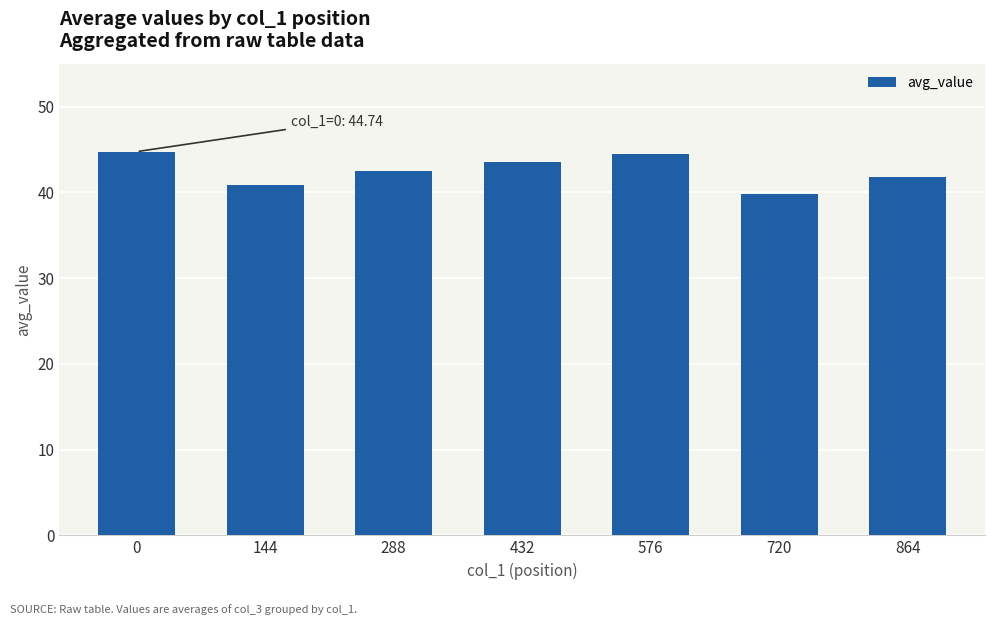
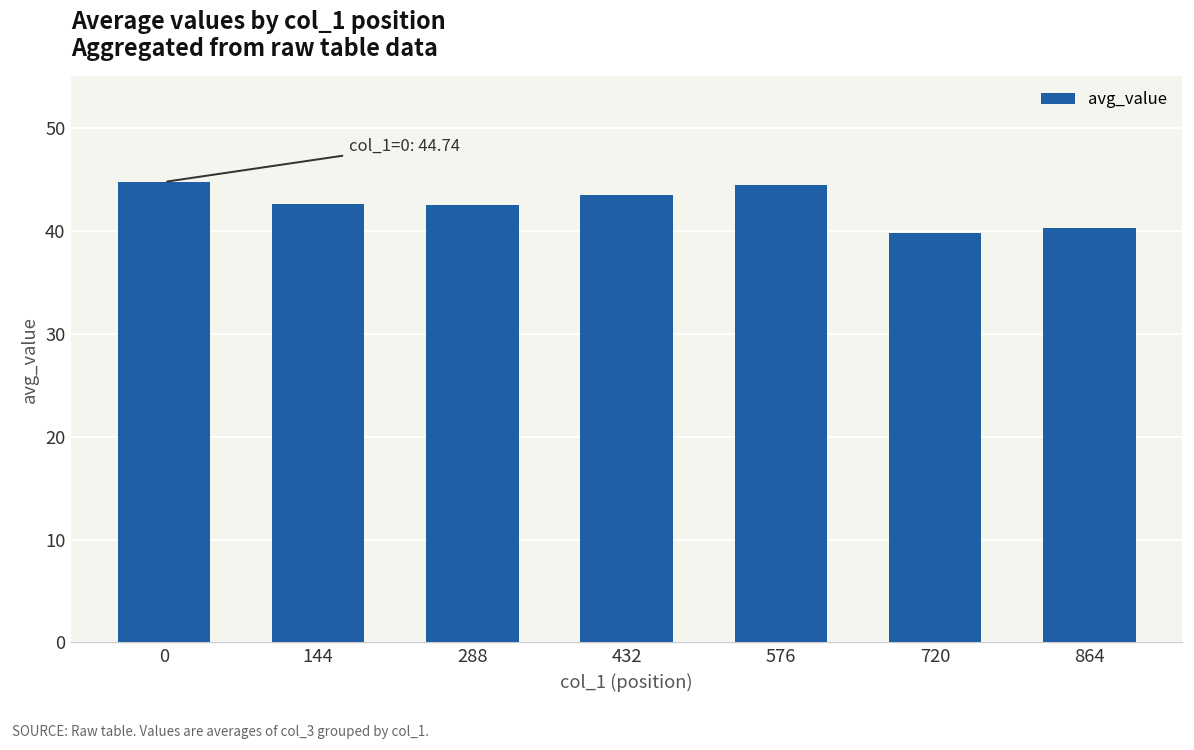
144: 41 -> 43
864: 42 -> 40
